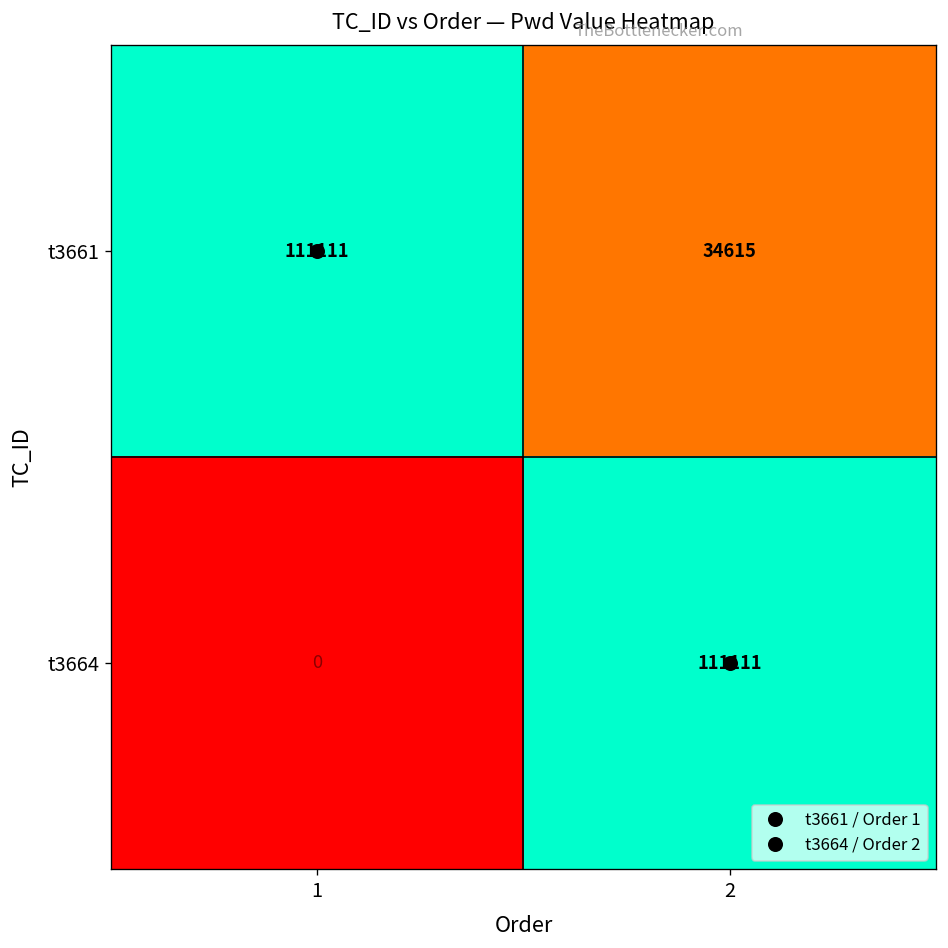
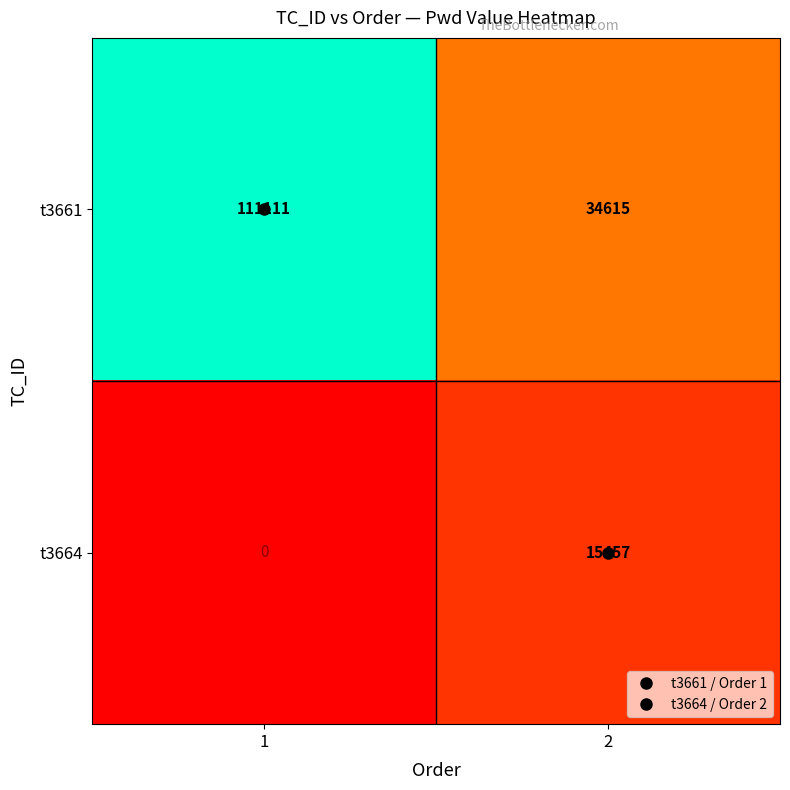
t3664, 2: 111111 -> 15457
